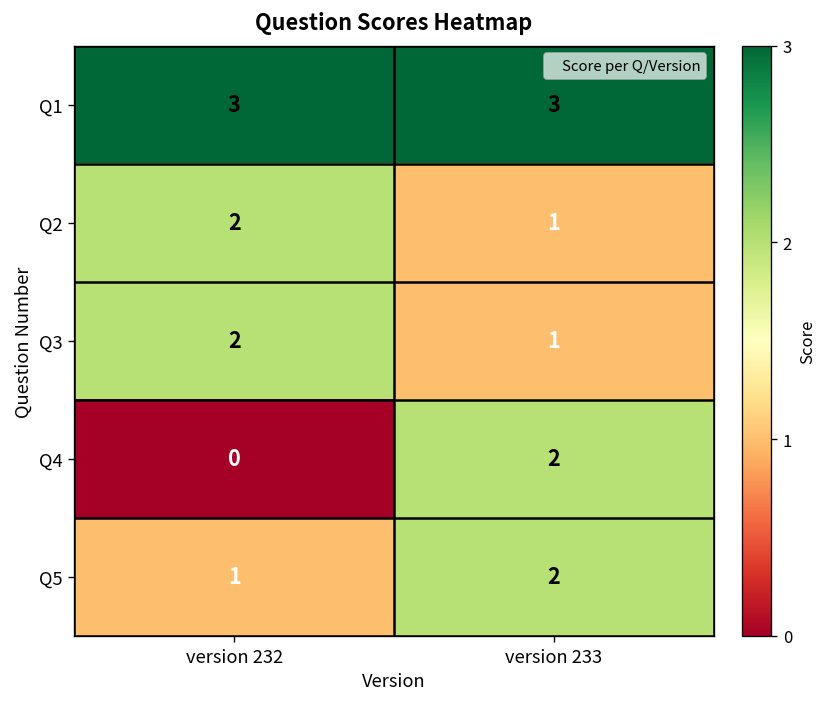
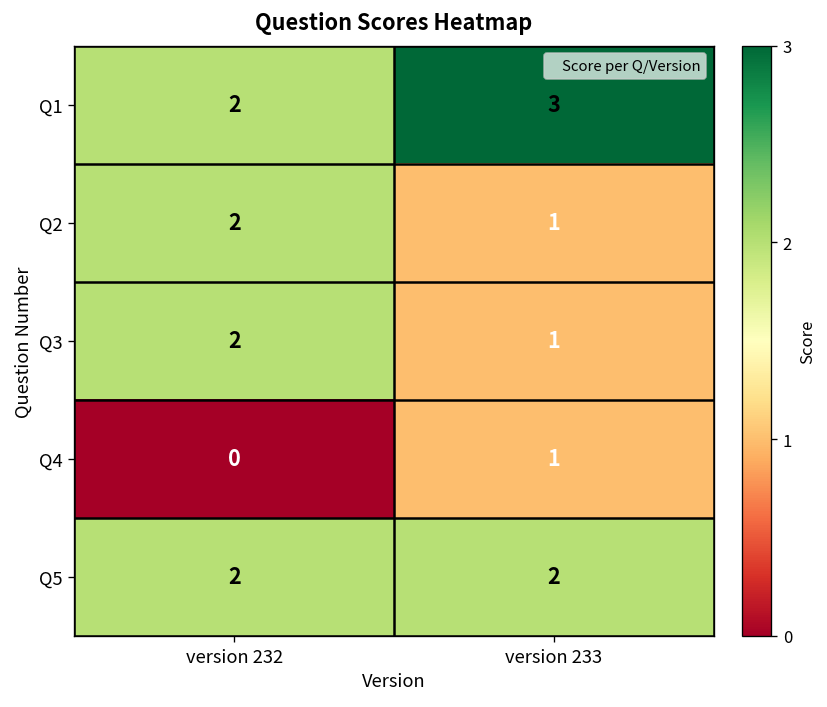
Q1, version 232: 3 -> 2
Q4, version 233: 2 -> 1
Q5, version 232: 1 -> 2
